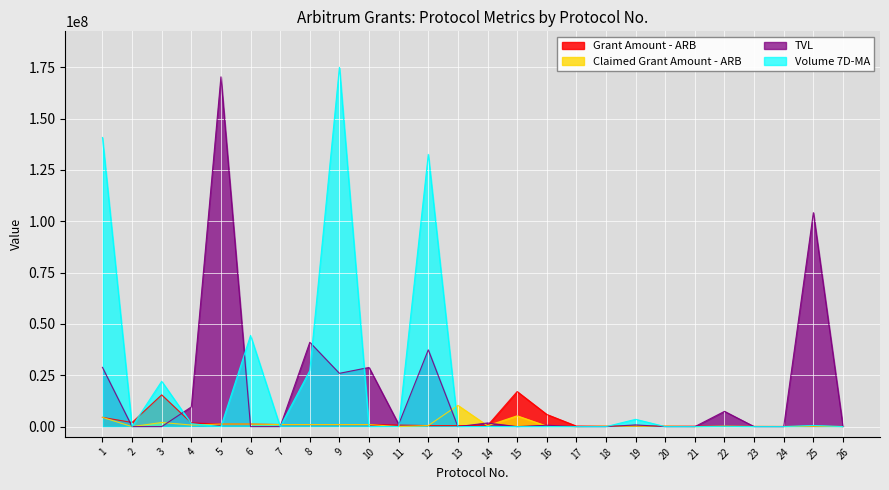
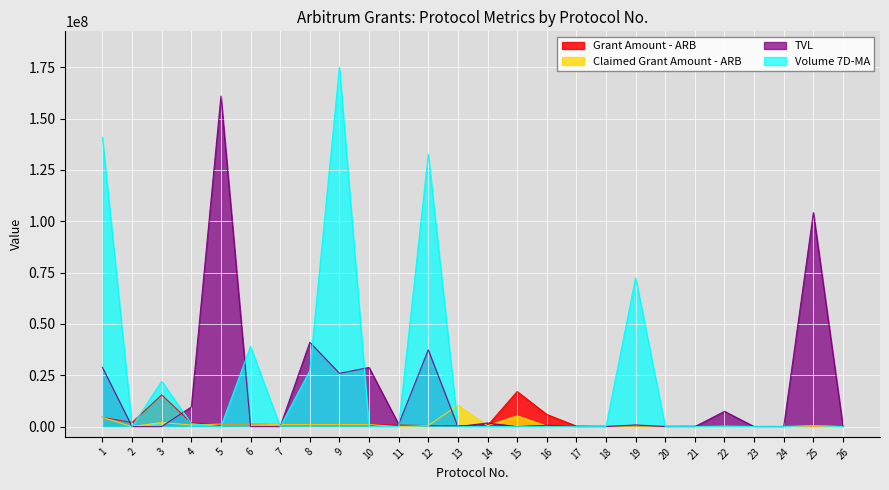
TVL, 5: 170000000 -> 161000000
Volume 7D-MA, 6: 44000000 -> 39000000
Volume 7D-MA, 19: 4000000 -> 73000000
